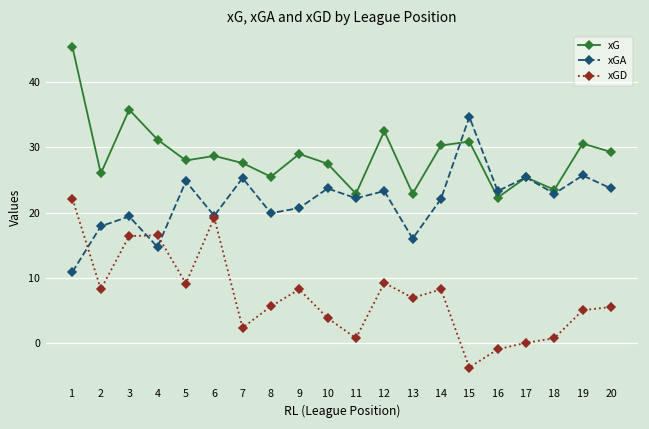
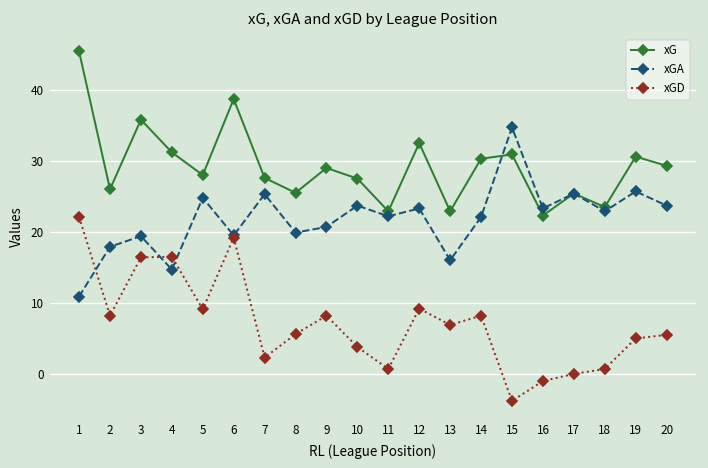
xG, 6: 29 -> 39
